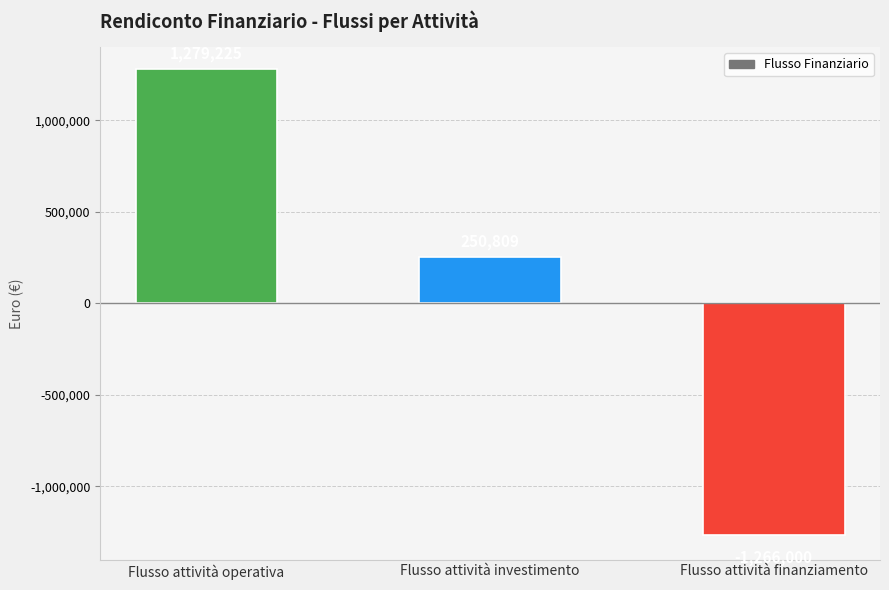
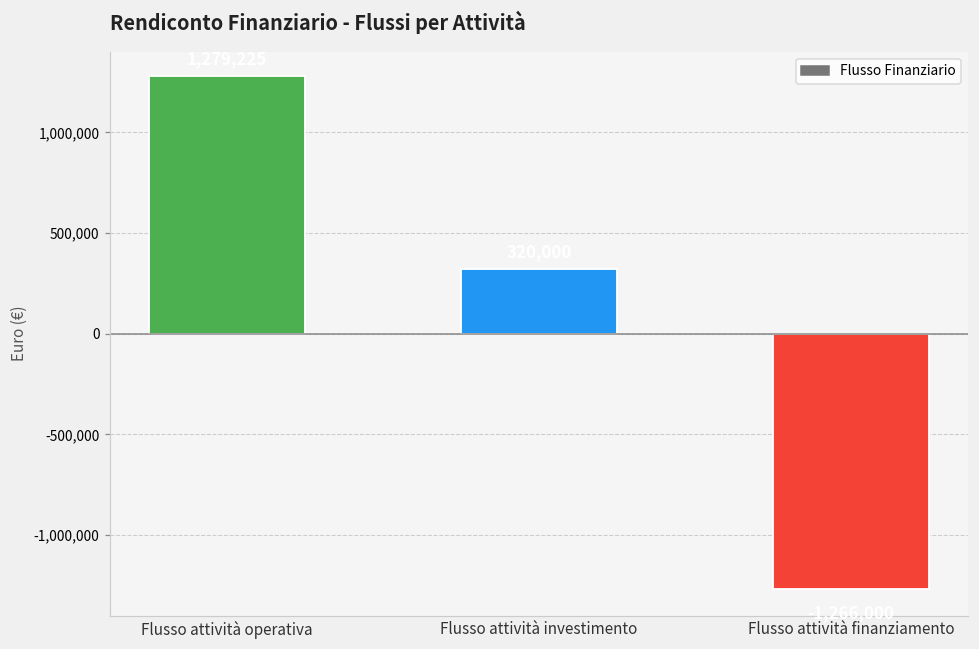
Flusso attività investimento: 250,000 -> 320,000
